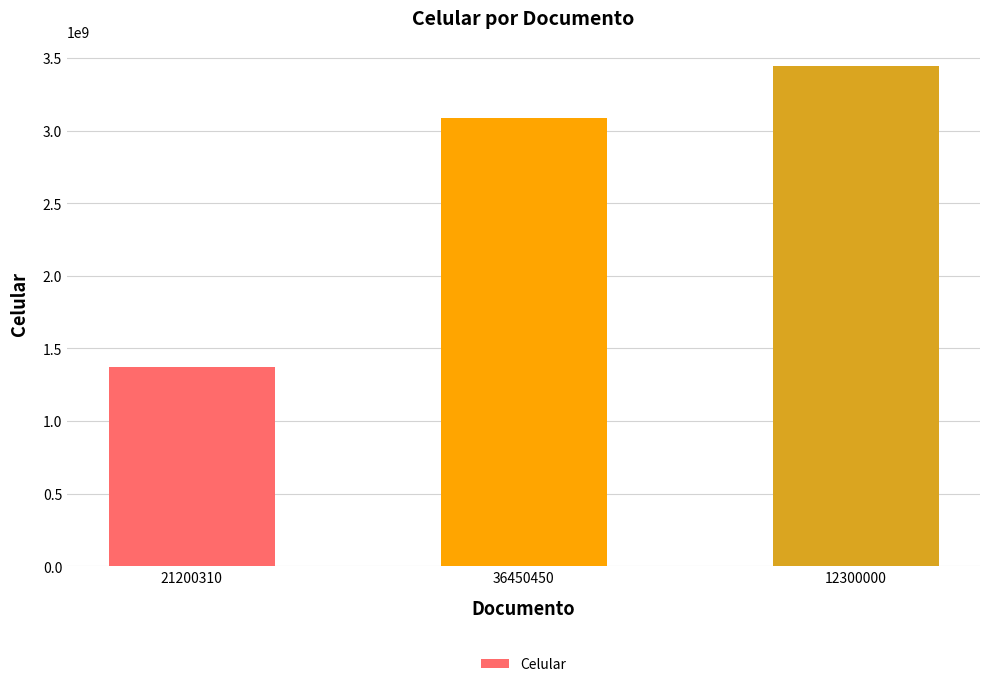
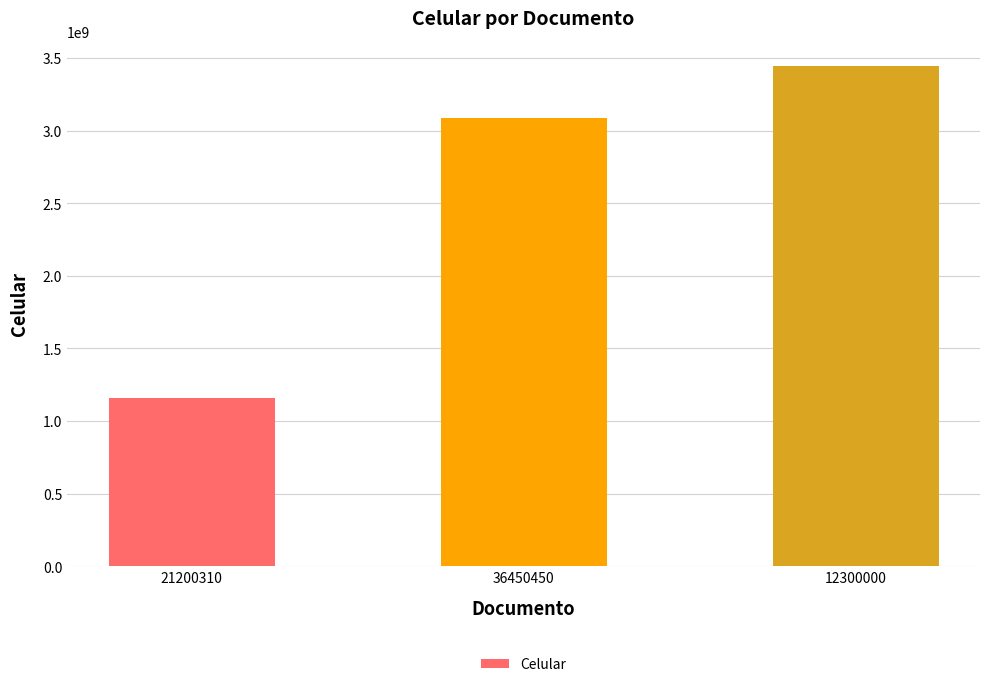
21200310: 1370000000 -> 1150000000
